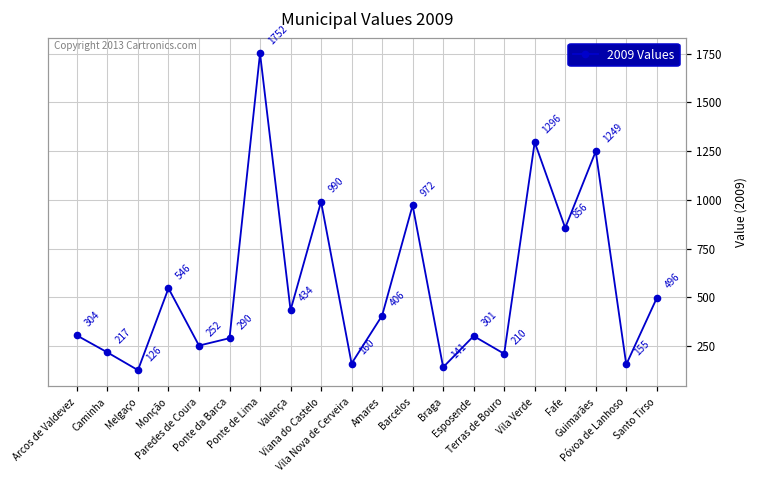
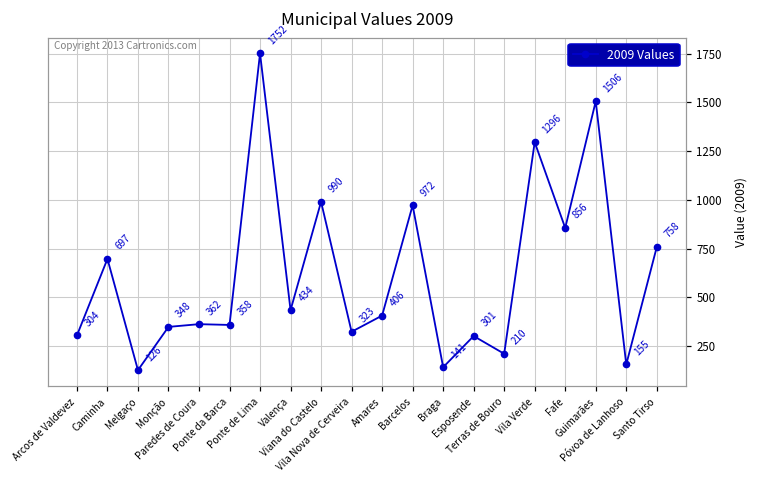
Caminha: 217 -> 697
Monção: 546 -> 348
Paredes de Coura: 252 -> 362
Ponte da Barca: 290 -> 358
Vila Nova de Cerveira: 160 -> 323
Guimarães: 1249 -> 1506
Santo Tirso: 496 -> 758
